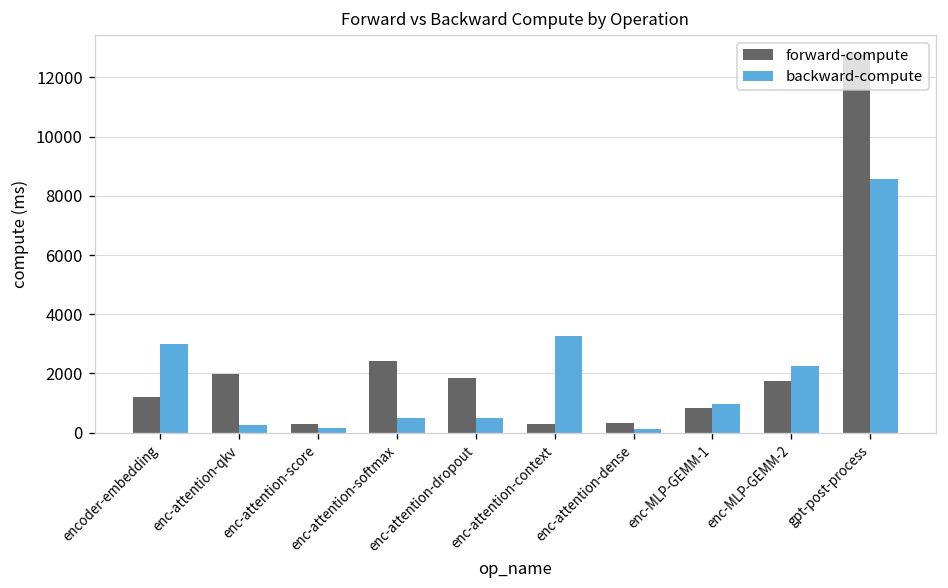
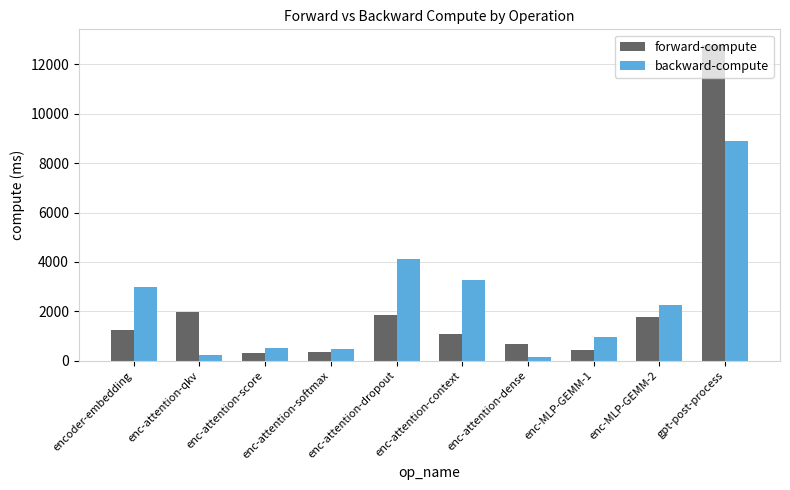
backward-compute, enc-attention-score: 200 -> 500
forward-compute, enc-attention-softmax: 2400 -> 300
backward-compute, enc-attention-dropout: 500 -> 4100
forward-compute, enc-attention-context: 300 -> 1100
forward-compute, enc-attention-dense: 300 -> 700
forward-compute, enc-MLP-GEMM-1: 800 -> 400
backward-compute, gpt-post-process: 8600 -> 8900
